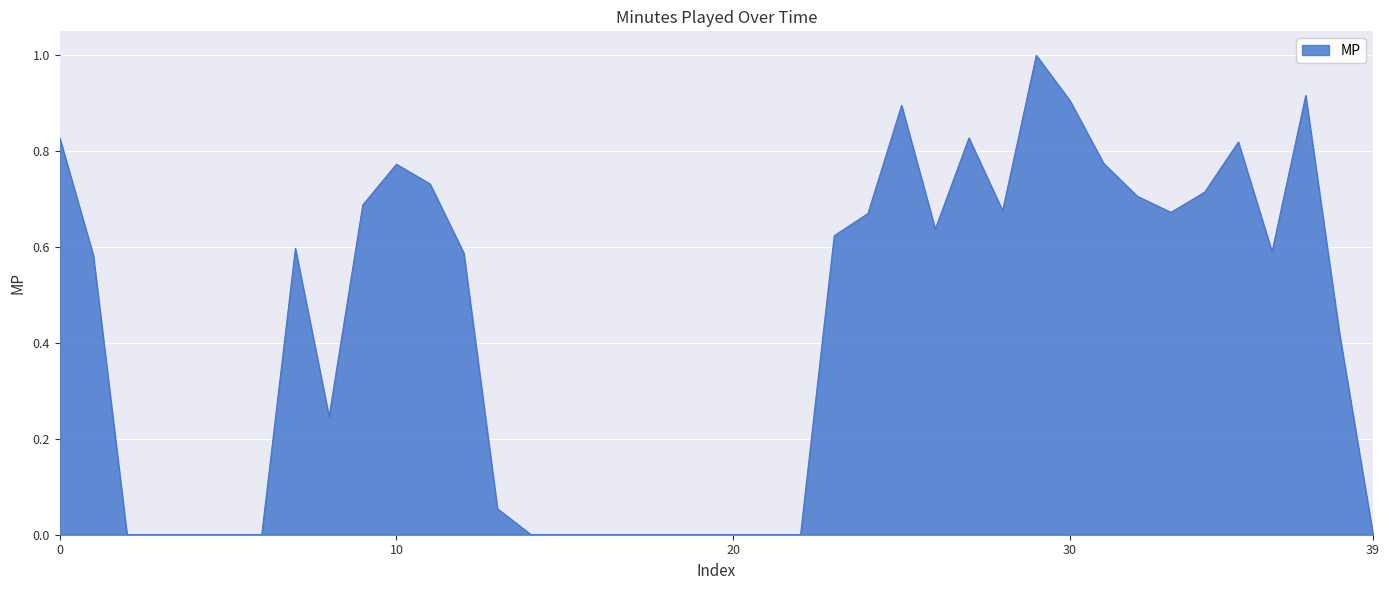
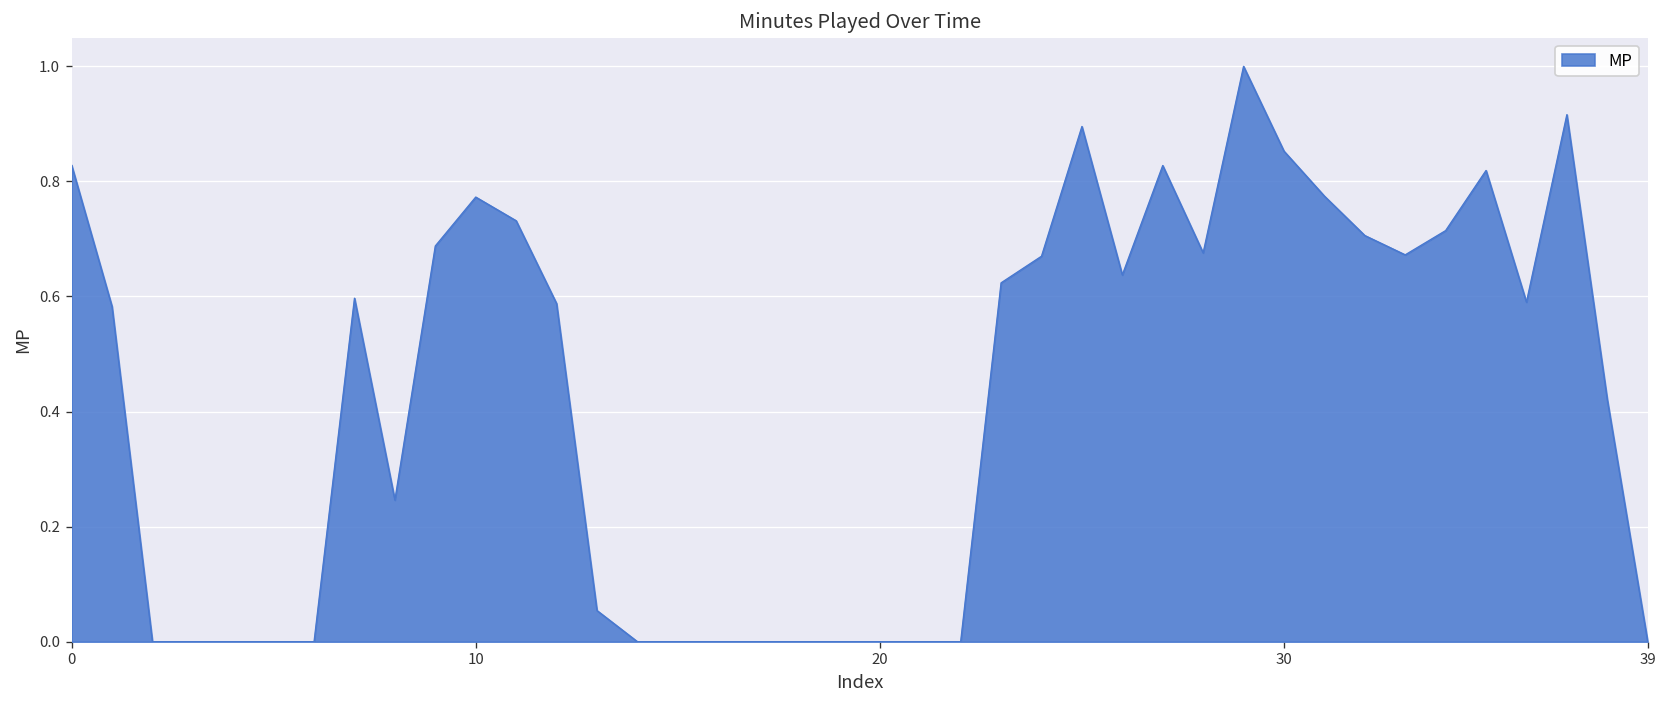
30: 0.91 -> 0.85
